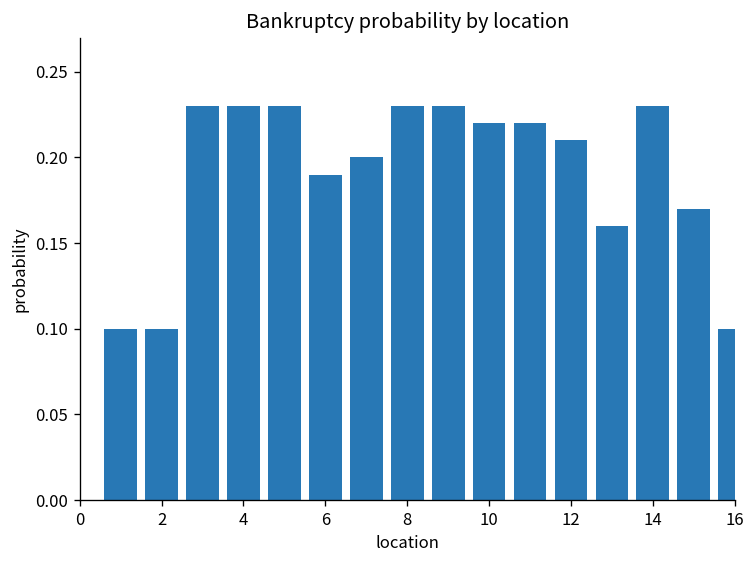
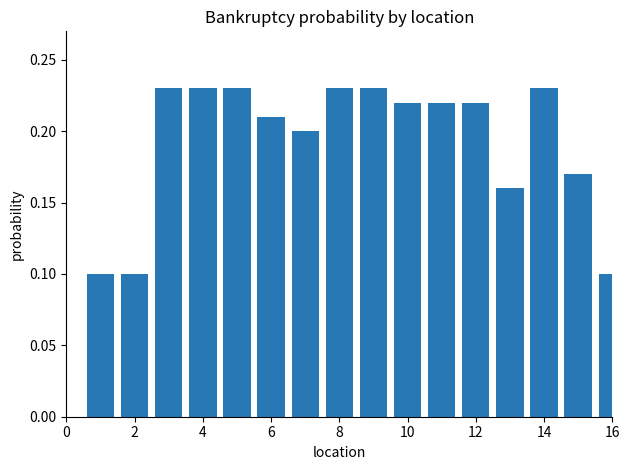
6: 0.19 -> 0.21
12: 0.21 -> 0.22
